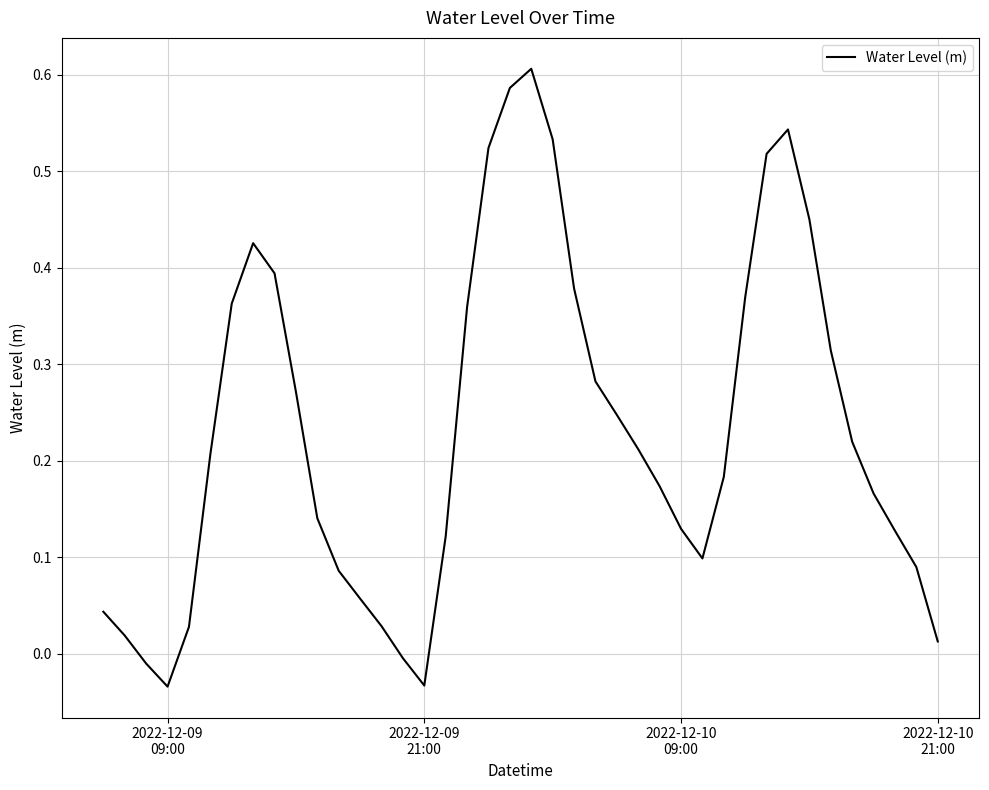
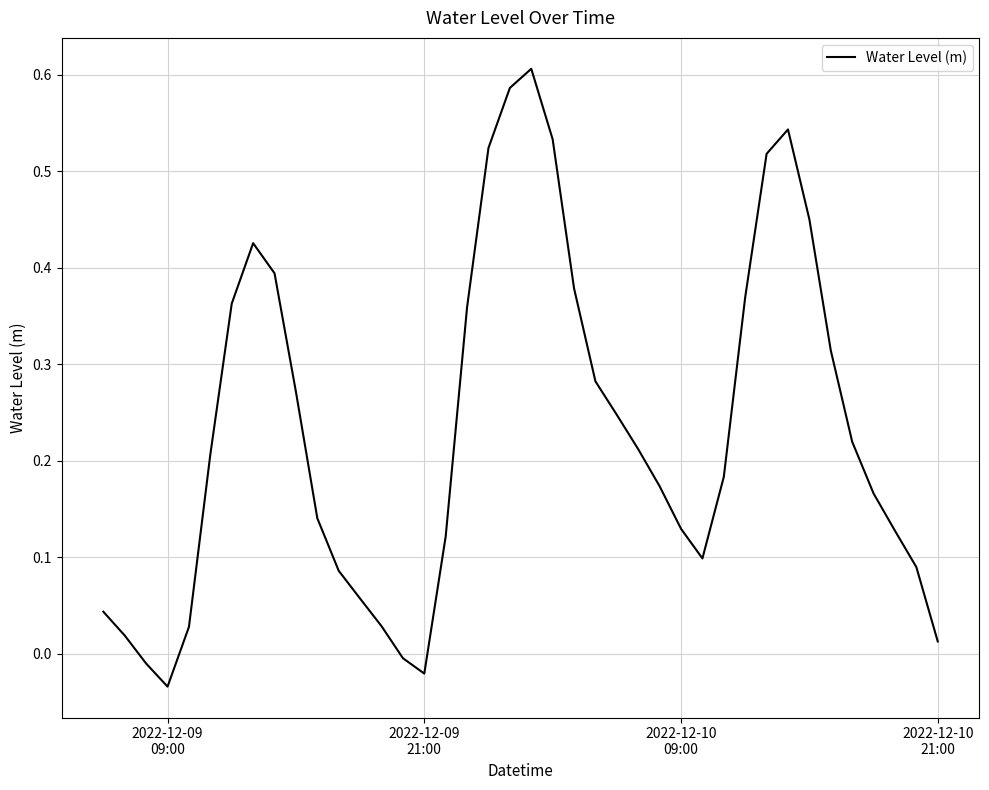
2022-12-09 21:00: -0.03 -> -0.02
